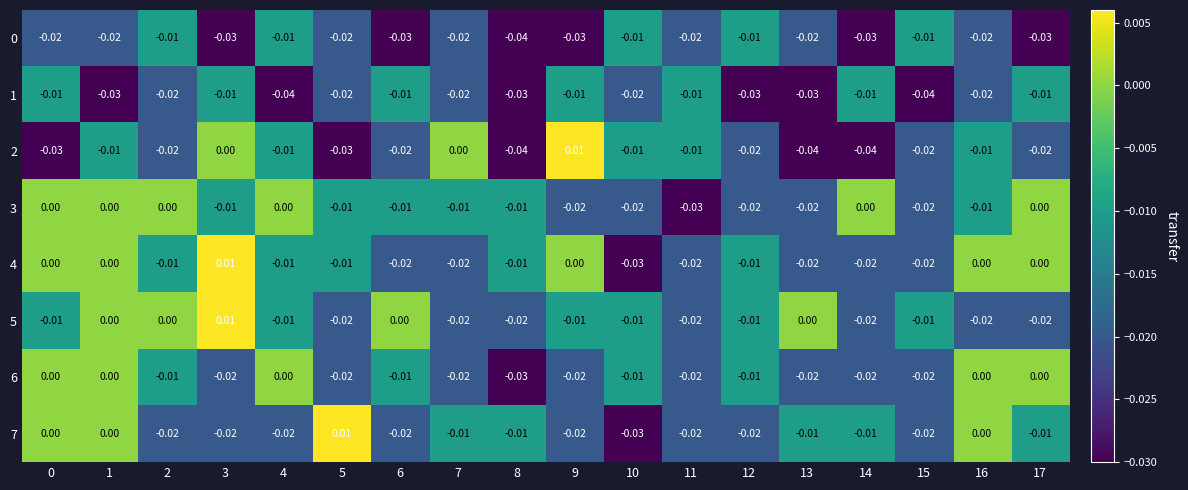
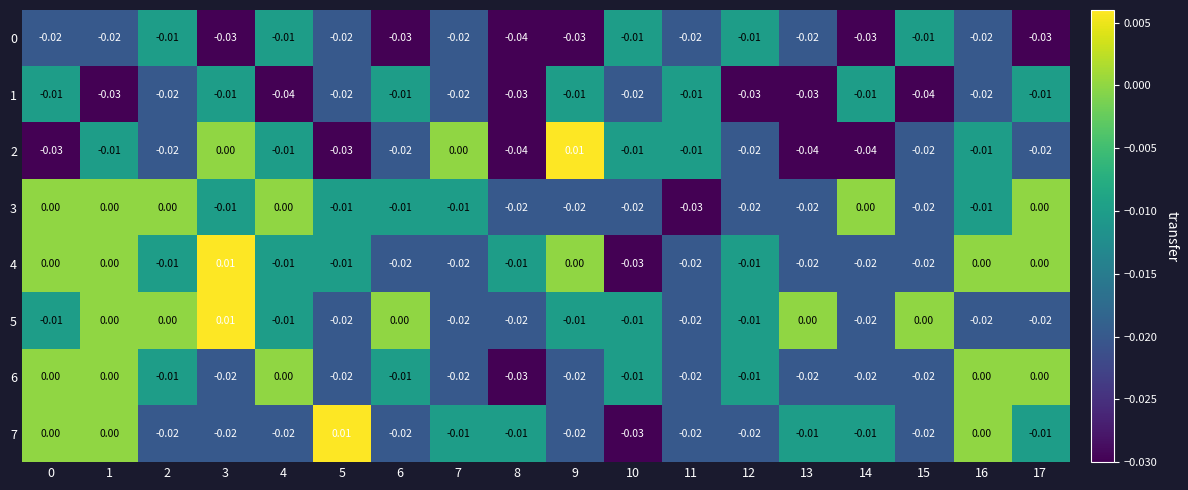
3, 8: -0.01 -> -0.02
5, 15: -0.01 -> 0.00
